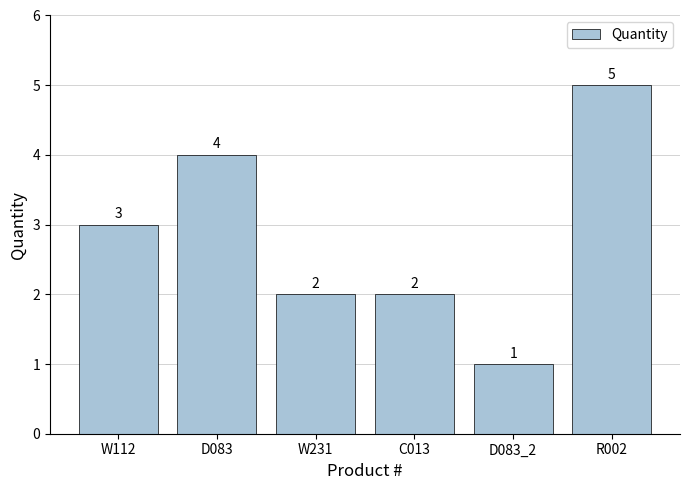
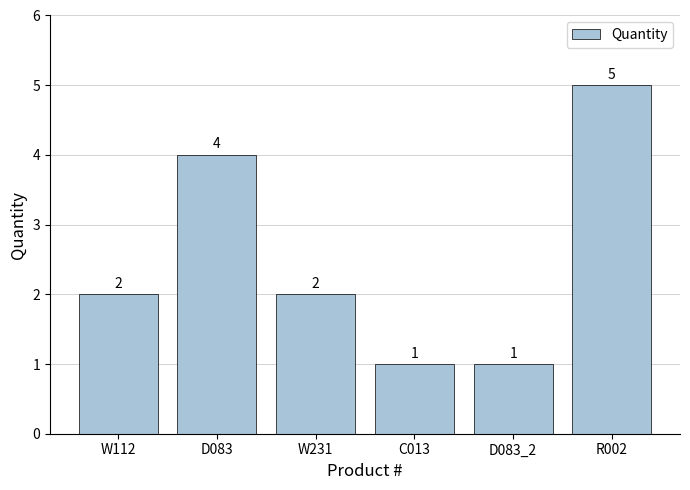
W112: 3 -> 2
C013: 2 -> 1
